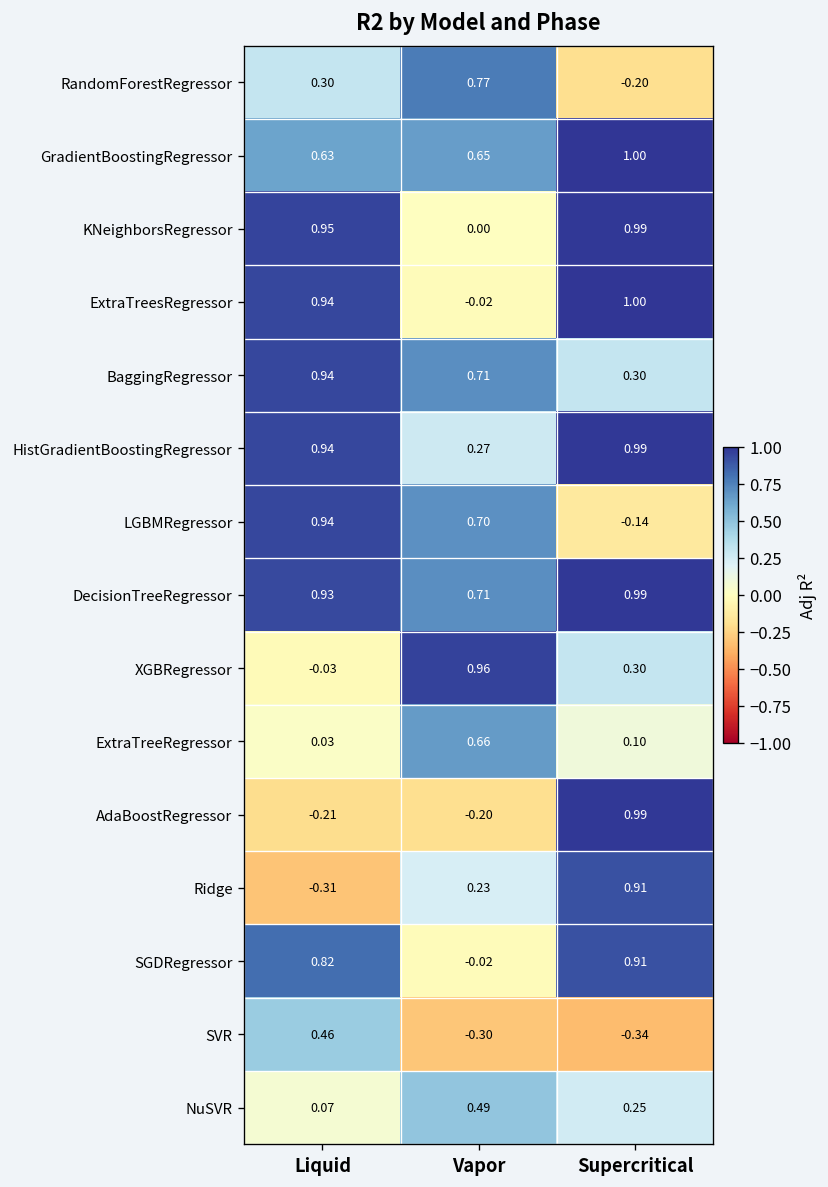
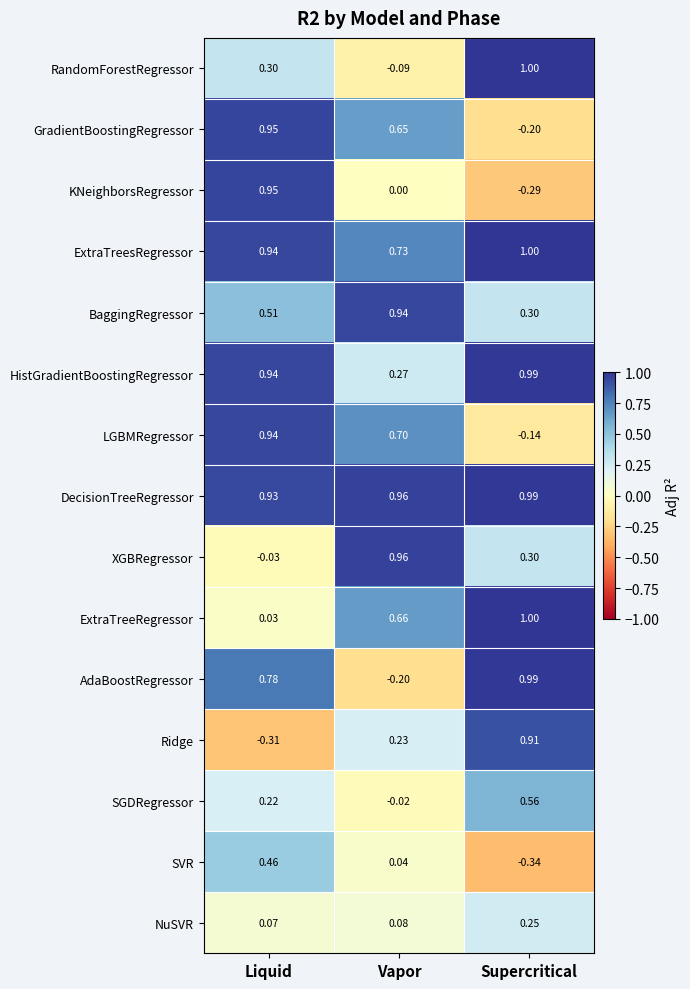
RandomForestRegressor, Vapor: 0.77 -> -0.09
RandomForestRegressor, Supercritical: -0.20 -> 1.00
GradientBoostingRegressor, Liquid: 0.63 -> 0.95
GradientBoostingRegressor, Supercritical: 1.00 -> -0.20
KNeighborsRegressor, Supercritical: 0.99 -> -0.29
ExtraTreesRegressor, Vapor: -0.02 -> 0.73
BaggingRegressor, Liquid: 0.94 -> 0.51
BaggingRegressor, Vapor: 0.71 -> 0.94
DecisionTreeRegressor, Vapor: 0.71 -> 0.96
ExtraTreeRegressor, Supercritical: 0.10 -> 1.00
AdaBoostRegressor, Liquid: -0.21 -> 0.78
SGDRegressor, Liquid: 0.82 -> 0.22
SGDRegressor, Supercritical: 0.91 -> 0.56
SVR, Vapor: -0.30 -> 0.04
NuSVR, Vapor: 0.49 -> 0.08
